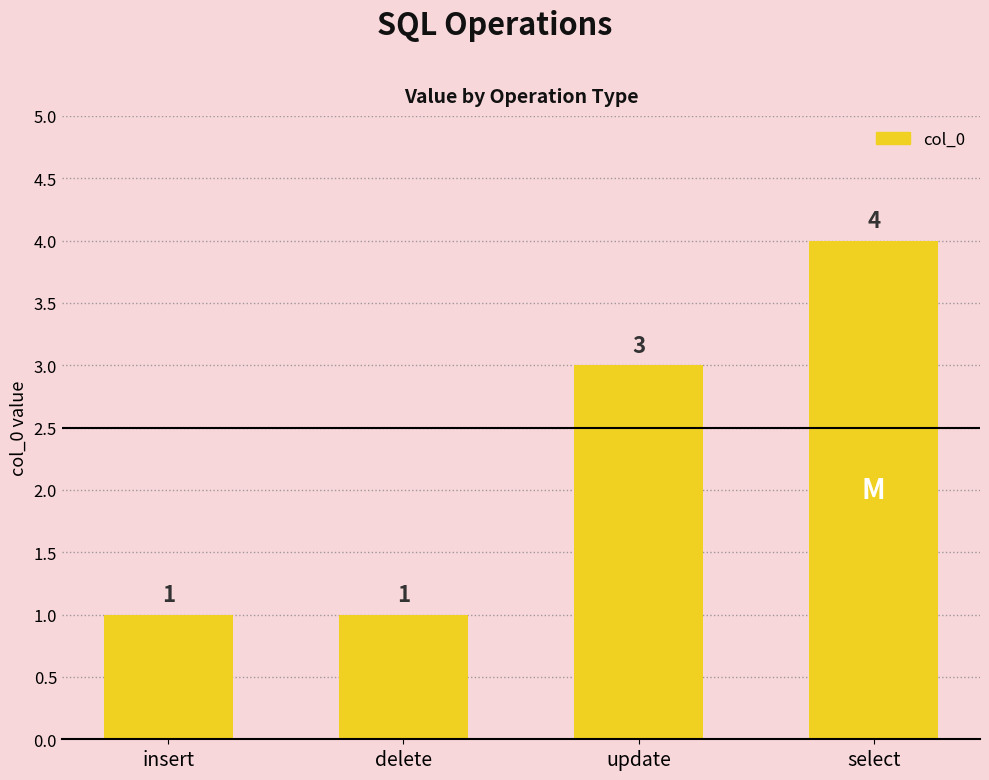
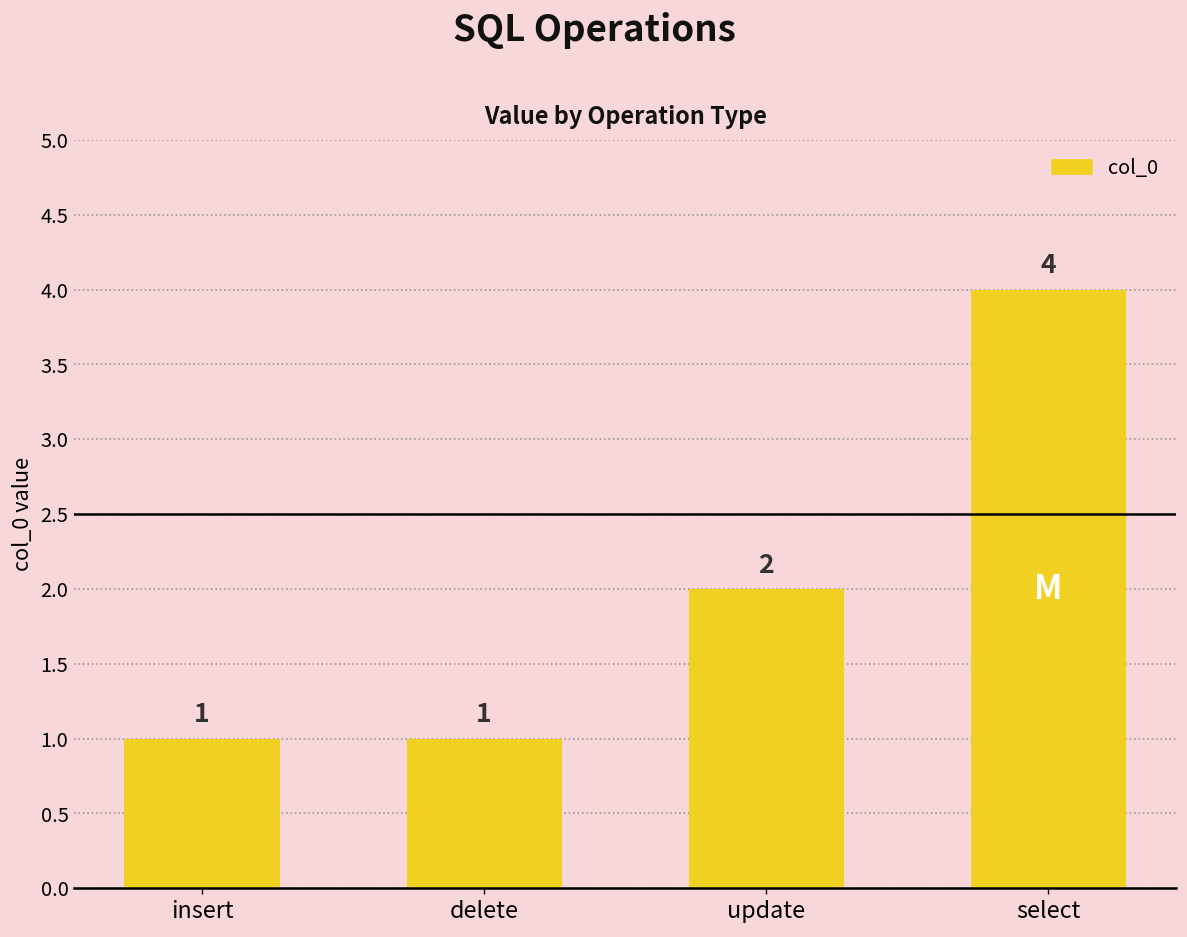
update: 3 -> 2
